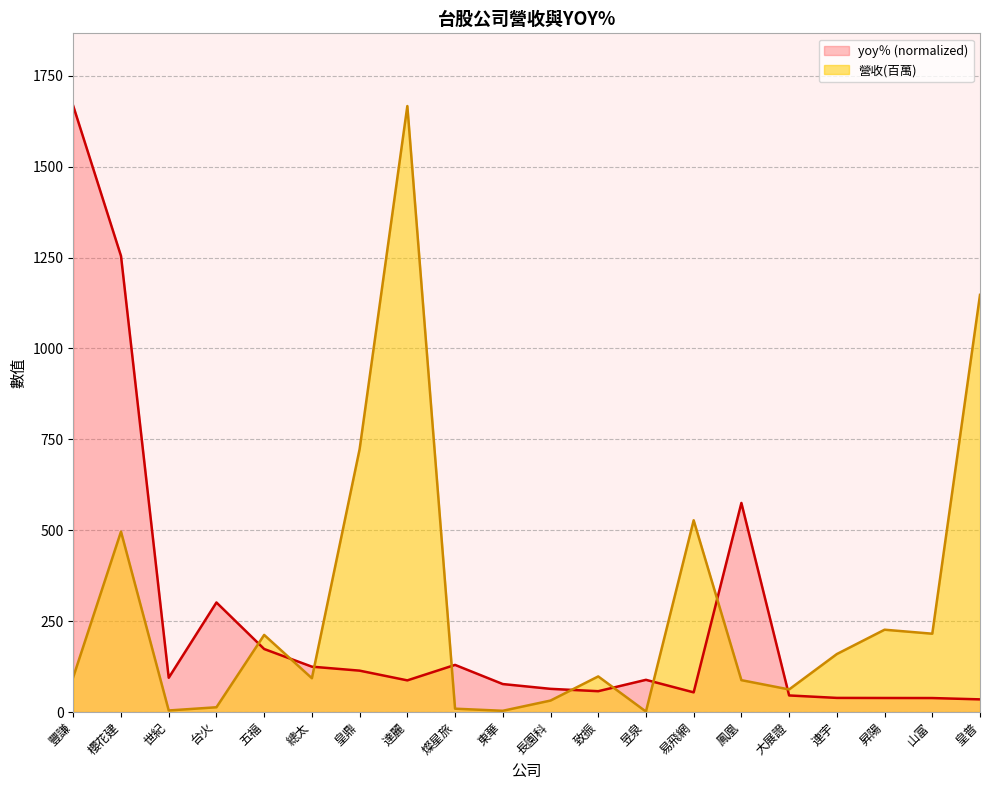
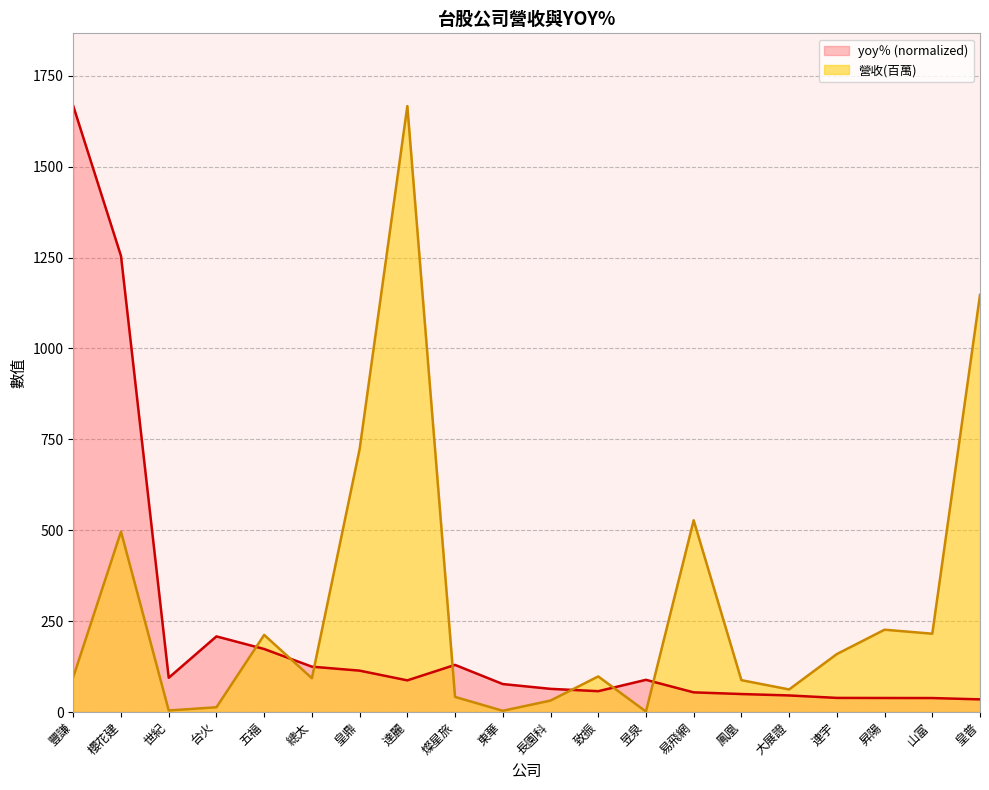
yoy％ (normalized), 台火: 300 -> 210
營收(百萬), 燦星旅: 10 -> 40
yoy％ (normalized), 鳳凰: 580 -> 50
